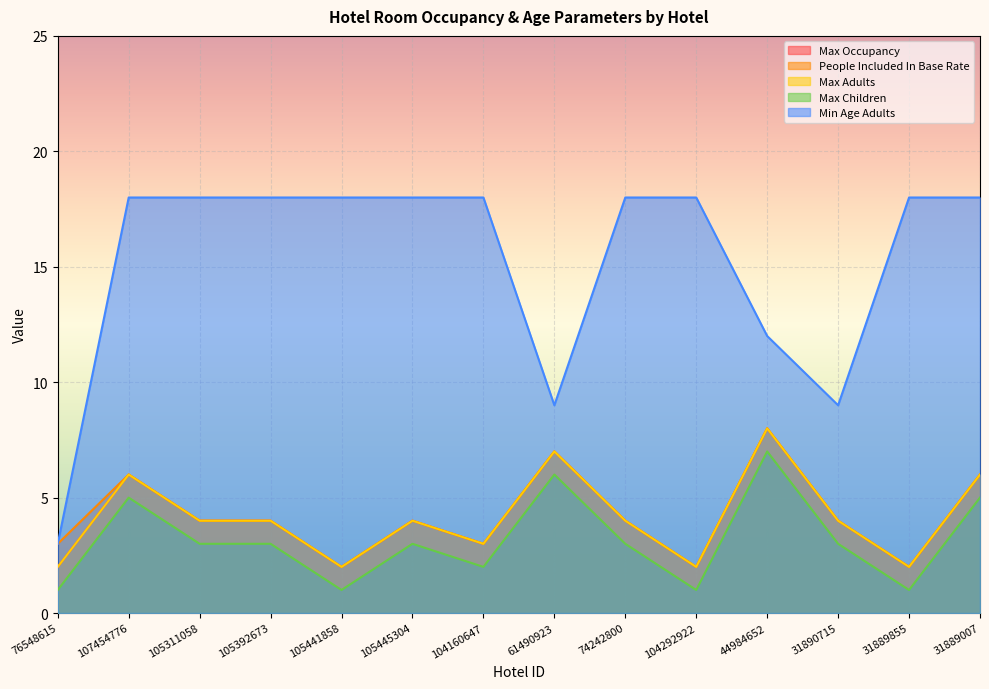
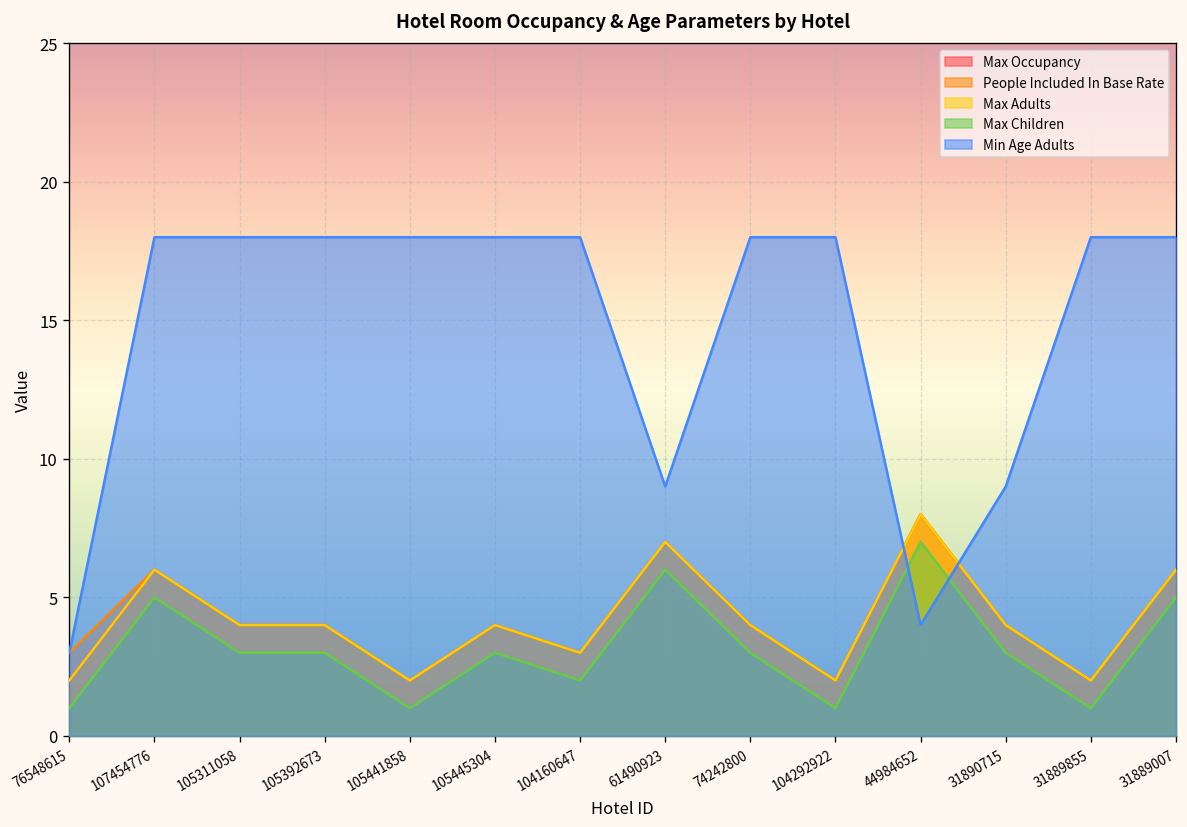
Min Age Adults, 44984652: 12 -> 4
